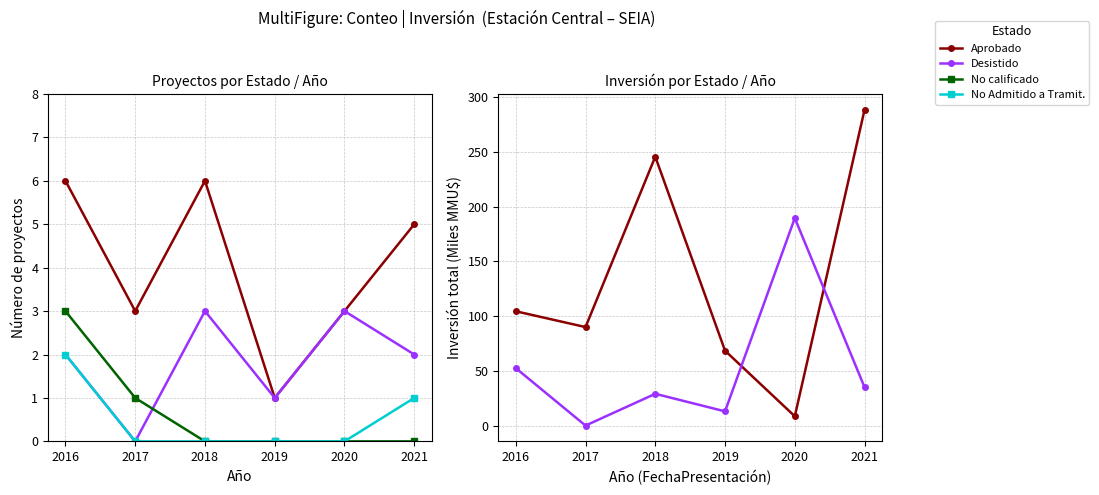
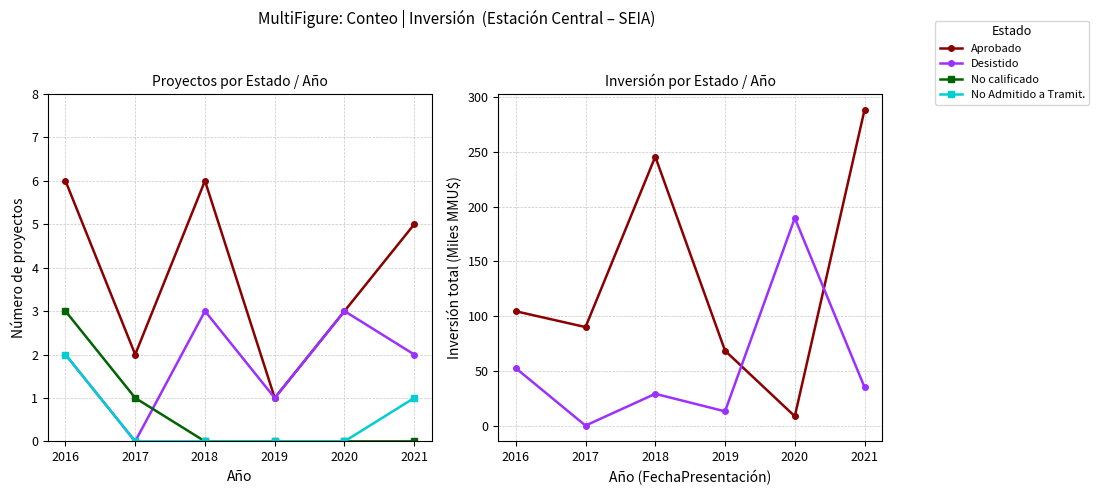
Proyectos por Estado / Año, Aprobado, 2017: 3 -> 2
